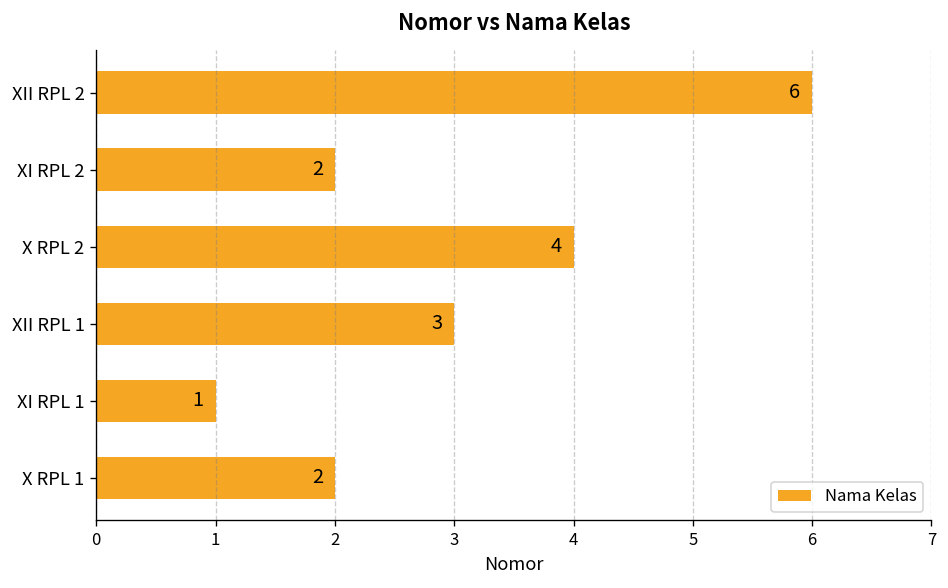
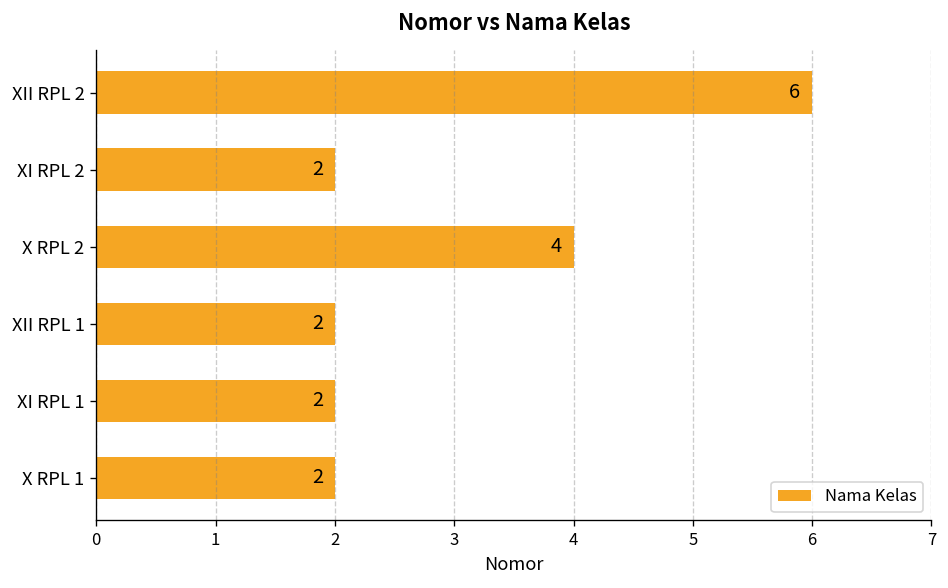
XII RPL 1: 3 -> 2
XI RPL 1: 1 -> 2
